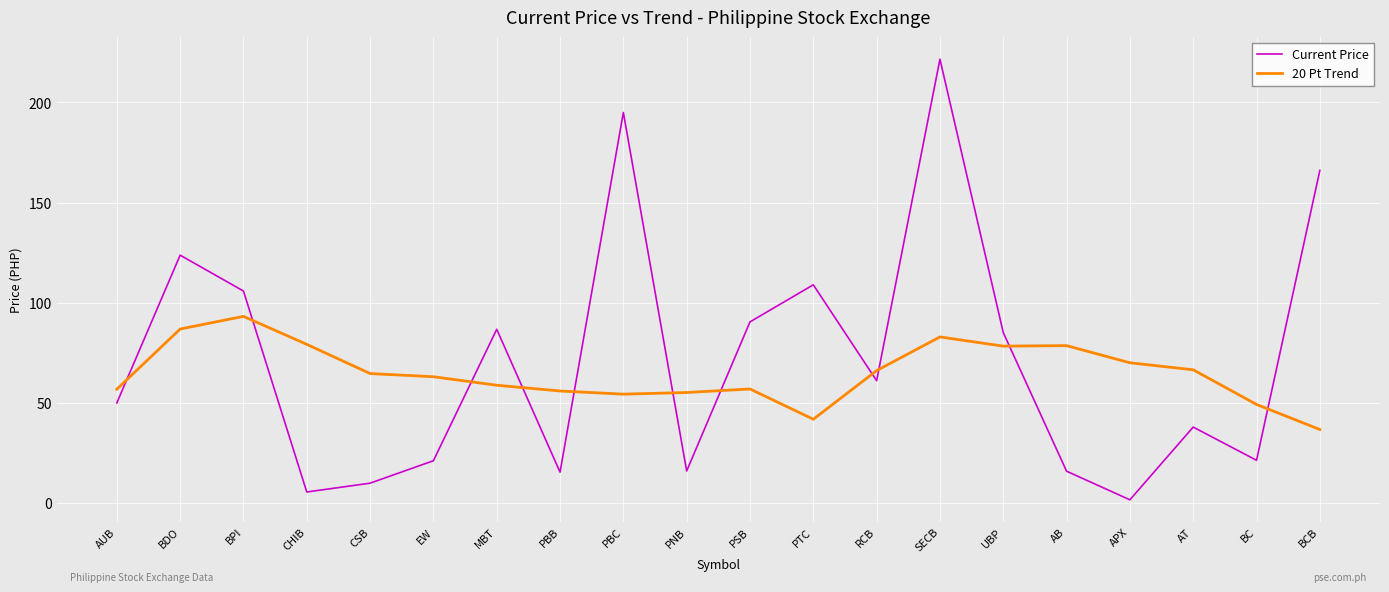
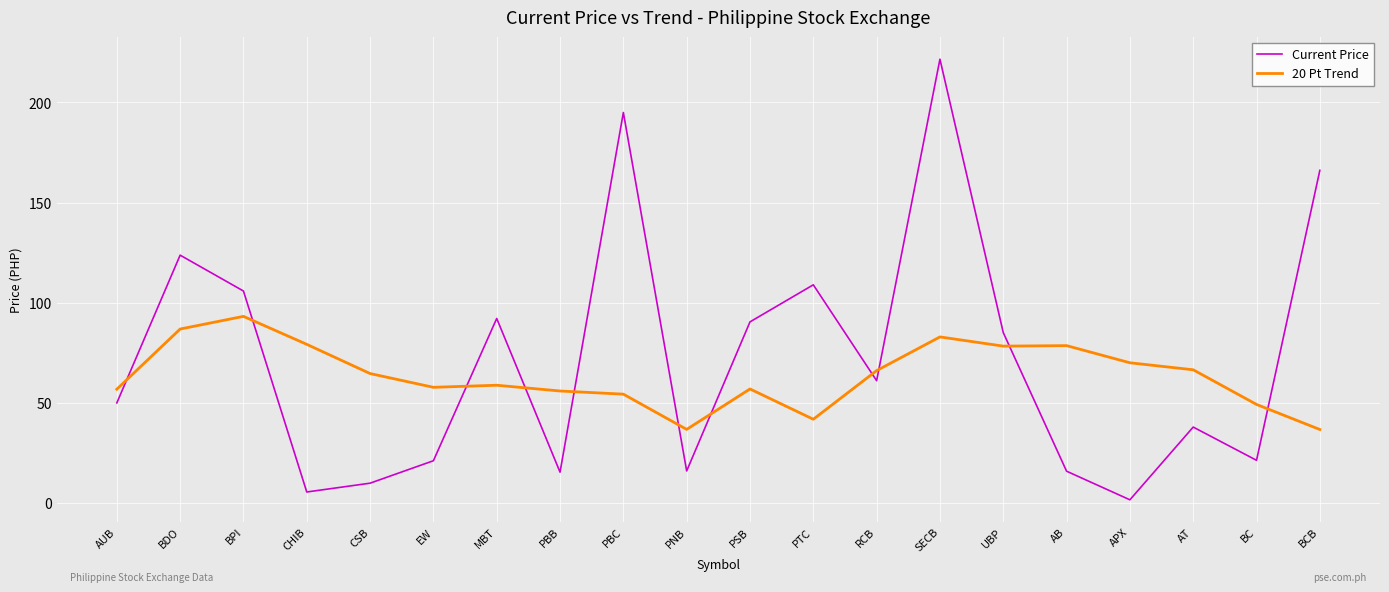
20 Pt Trend, EW: 63 -> 58
Current Price, MBT: 87 -> 92
20 Pt Trend, PNB: 55 -> 37
